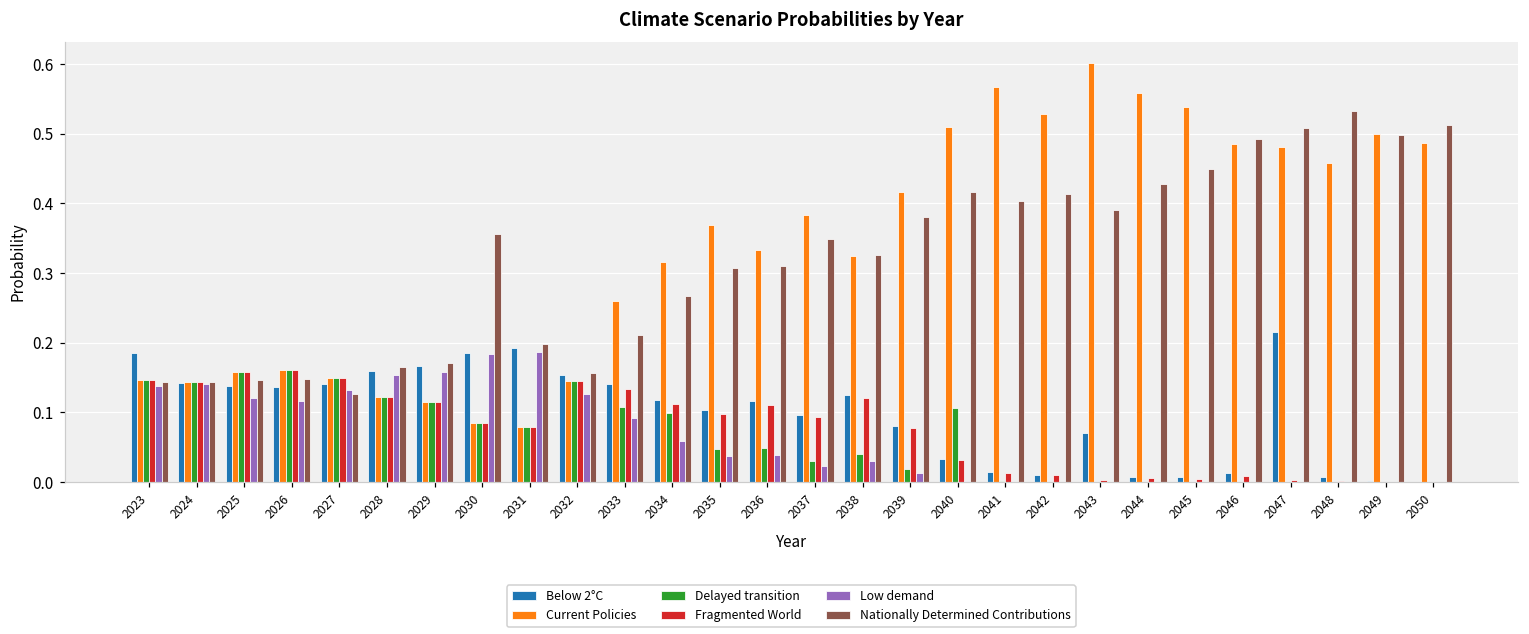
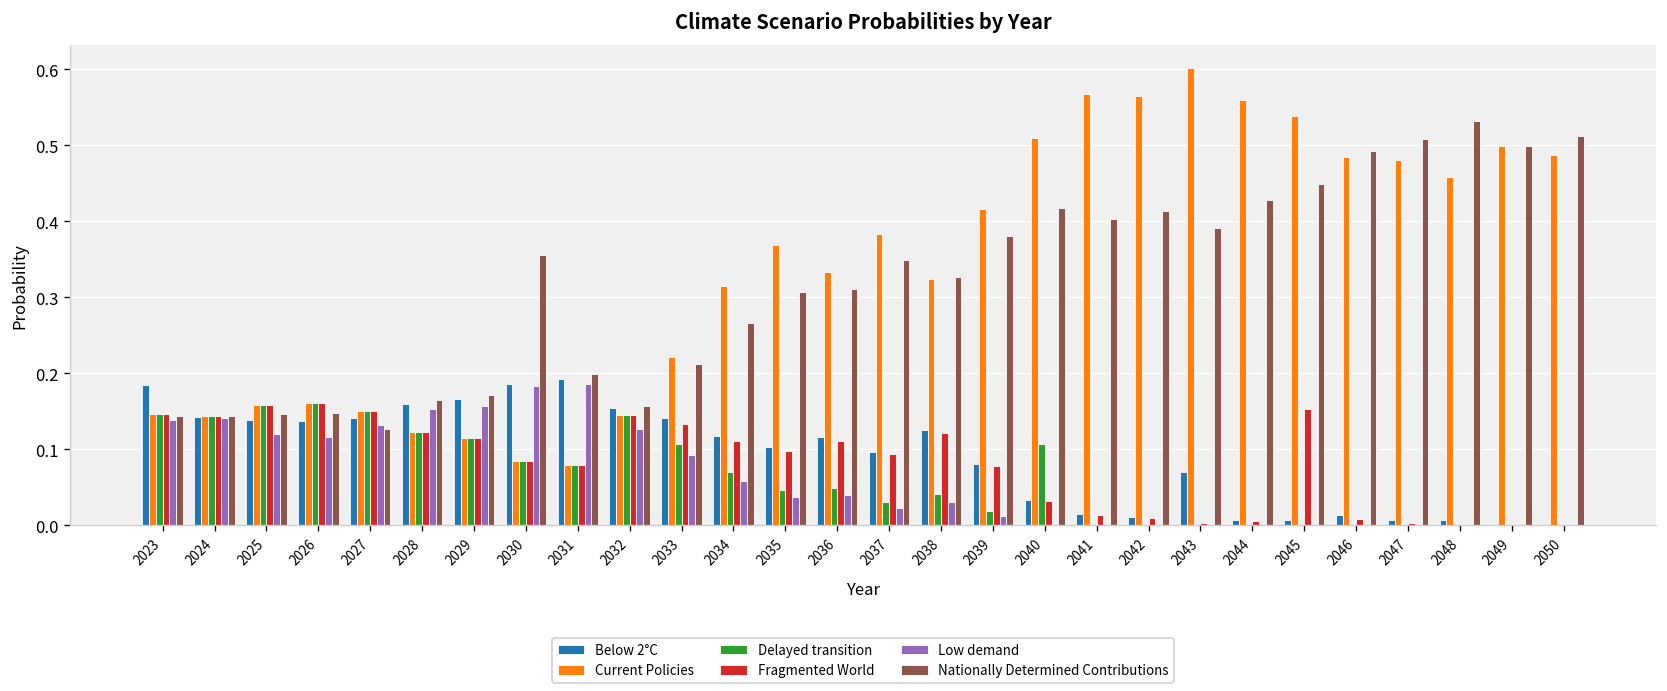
Current Policies, 2033: 0.26 -> 0.22
Delayed transition, 2034: 0.10 -> 0.07
Current Policies, 2042: 0.53 -> 0.57
Fragmented World, 2045: 0.00 -> 0.15
Below 2°C, 2047: 0.22 -> 0.01
